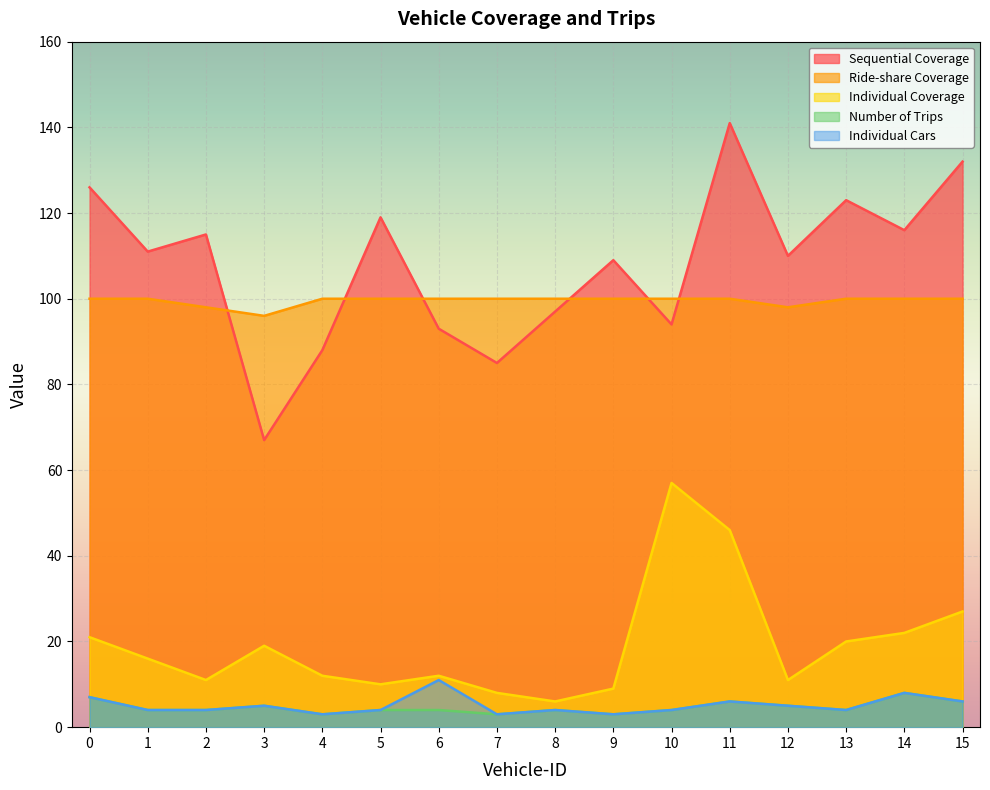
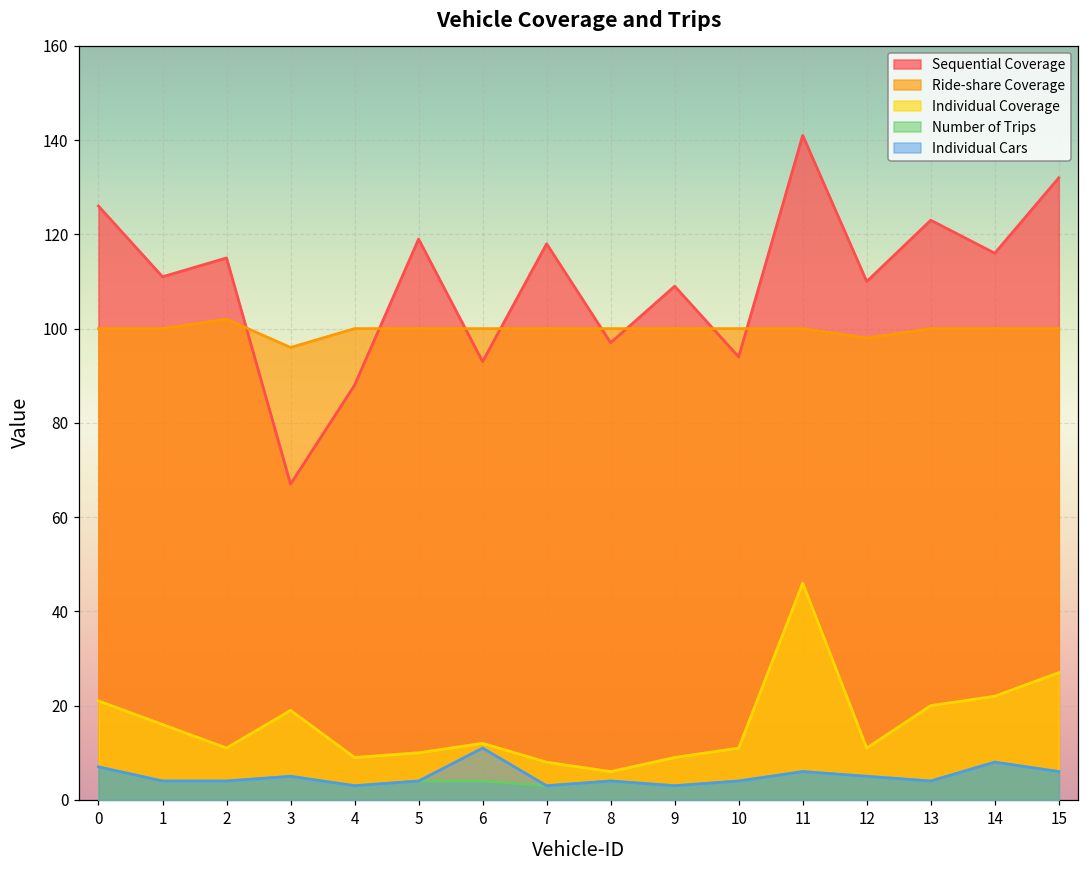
Ride-share Coverage, 2: 98 -> 102
Individual Coverage, 4: 12 -> 9
Sequential Coverage, 7: 85 -> 118
Individual Coverage, 10: 57 -> 11
